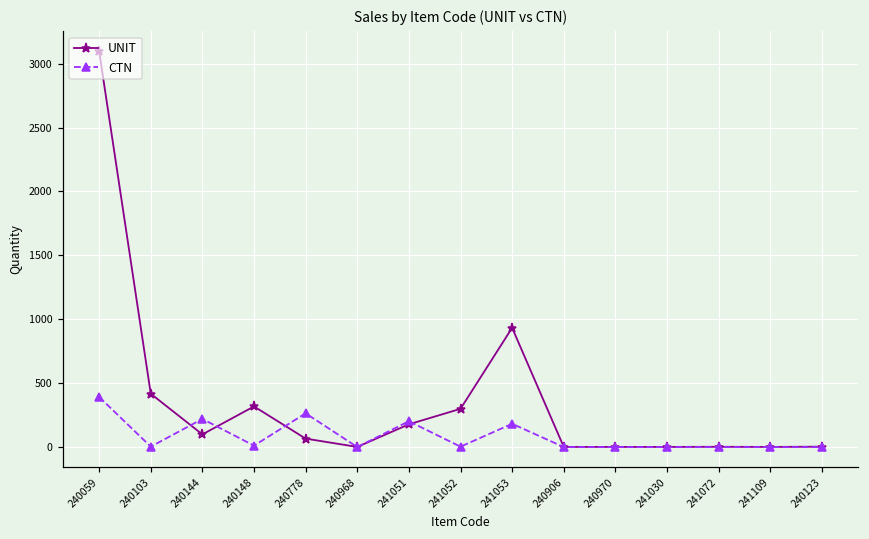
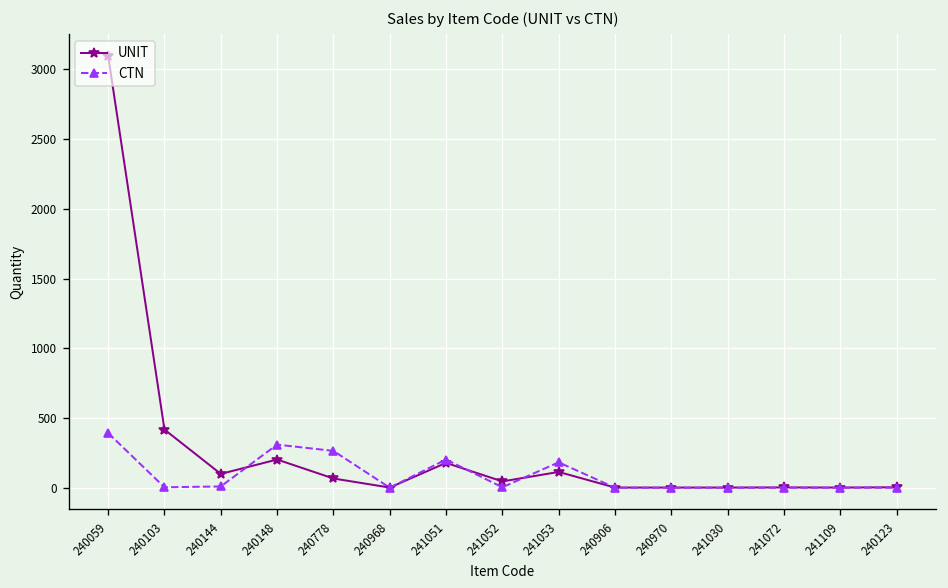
CTN, 240144: 220 -> 10
UNIT, 240148: 320 -> 200
CTN, 240148: 10 -> 310
UNIT, 241052: 300 -> 50
UNIT, 241053: 930 -> 110
